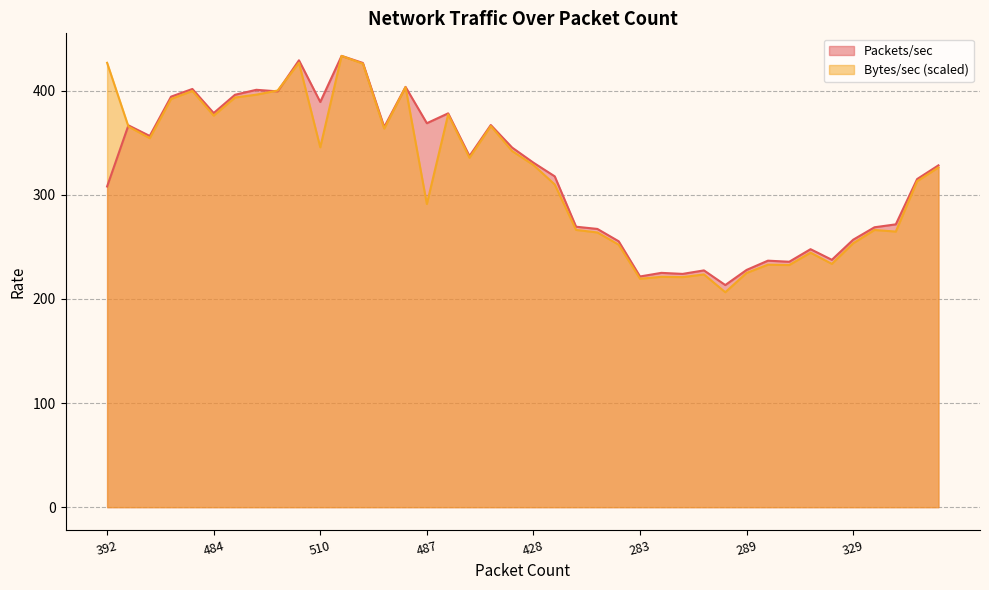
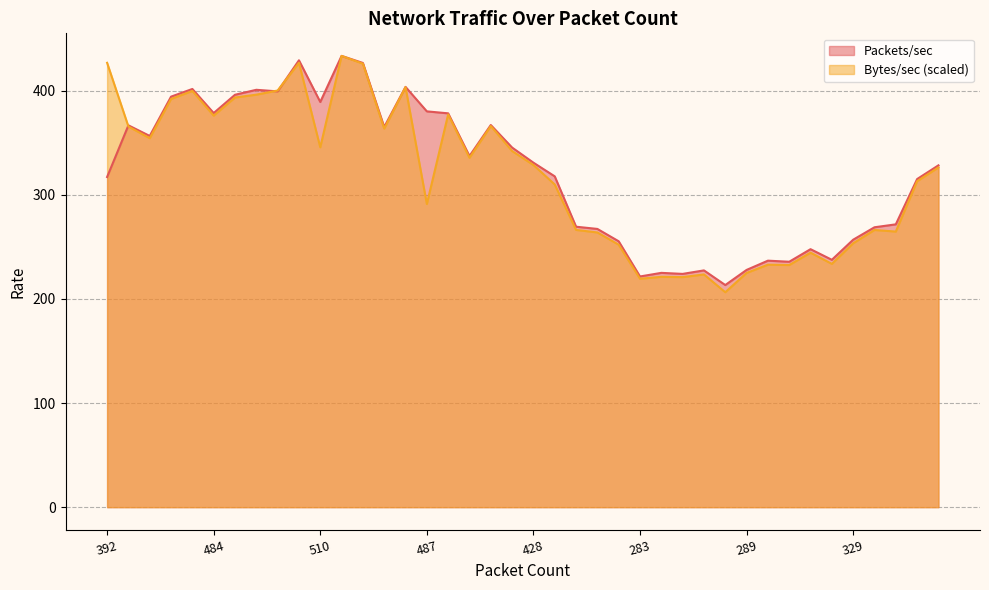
Packets/sec, 392: 308 -> 317
Packets/sec, 487: 369 -> 380
